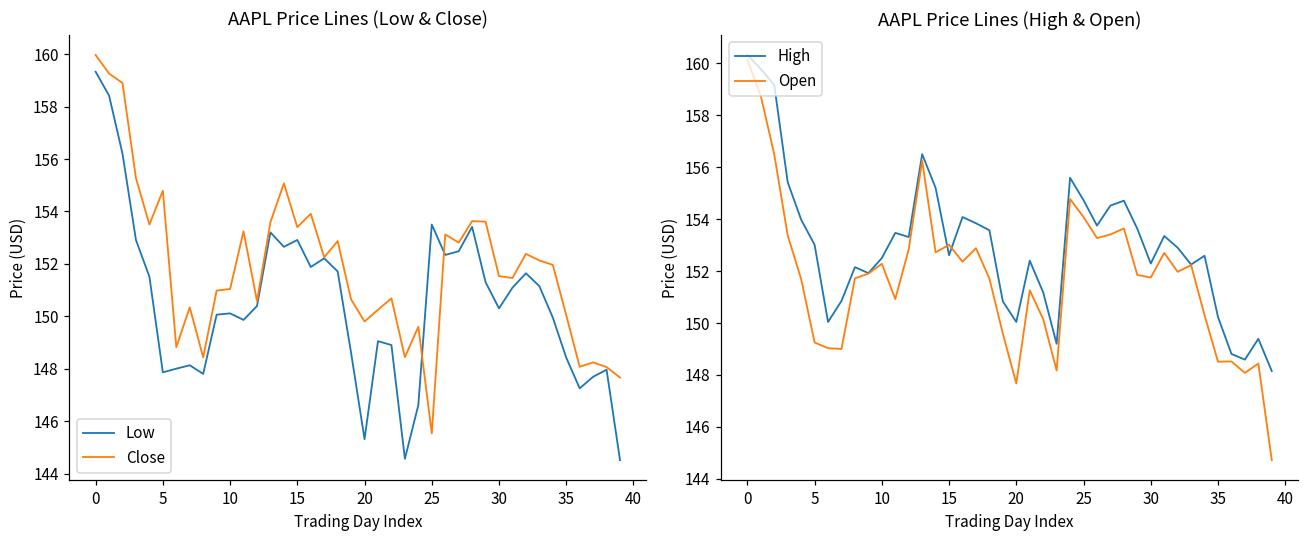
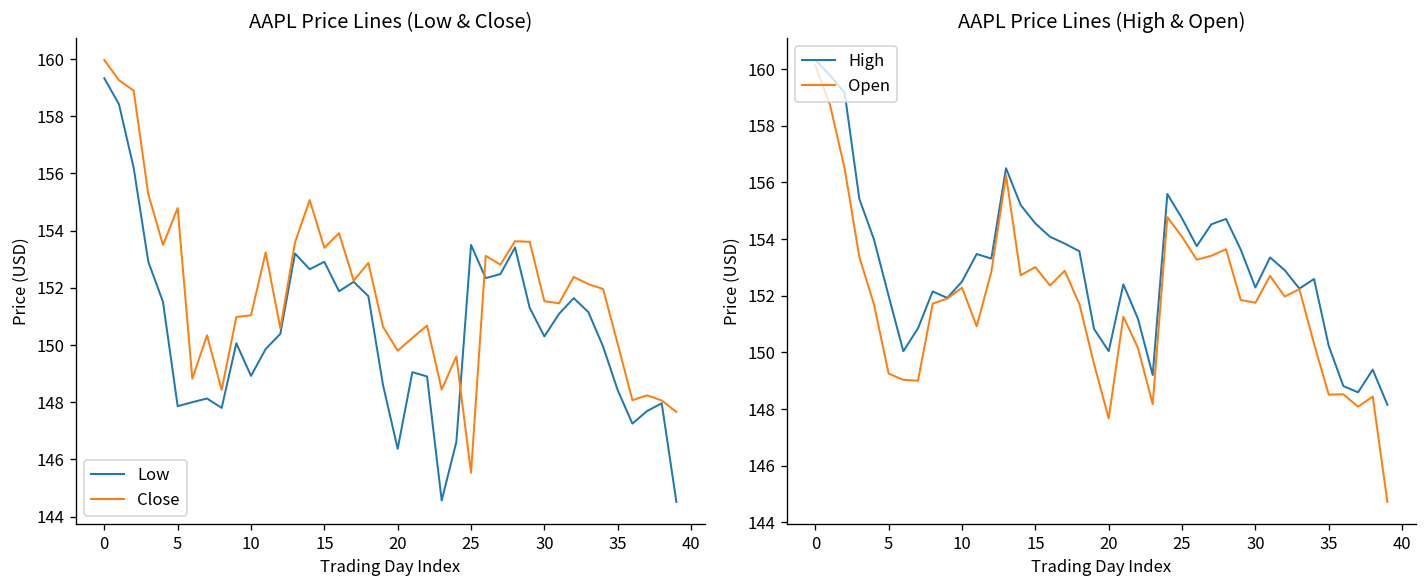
AAPL Price Lines (Low & Close), Low, 10: 150.1 -> 148.9
AAPL Price Lines (Low & Close), Low, 20: 145.3 -> 146.4
AAPL Price Lines (High & Open), High, 5: 153.0 -> 152.0
AAPL Price Lines (High & Open), High, 15: 152.6 -> 154.6
